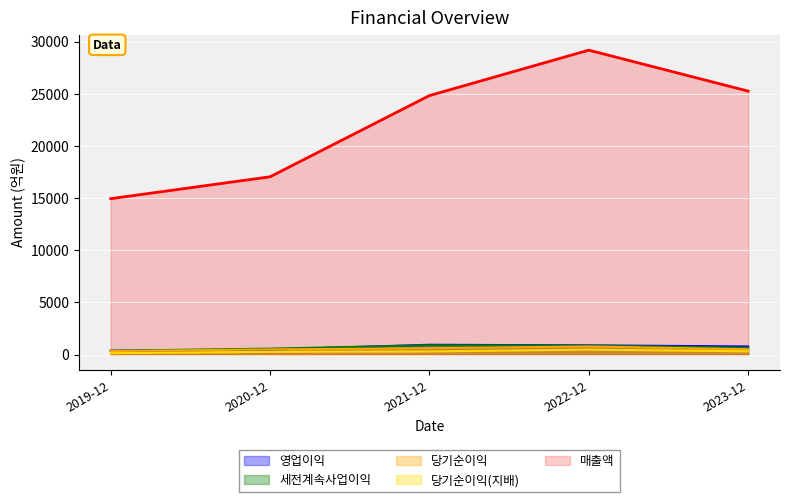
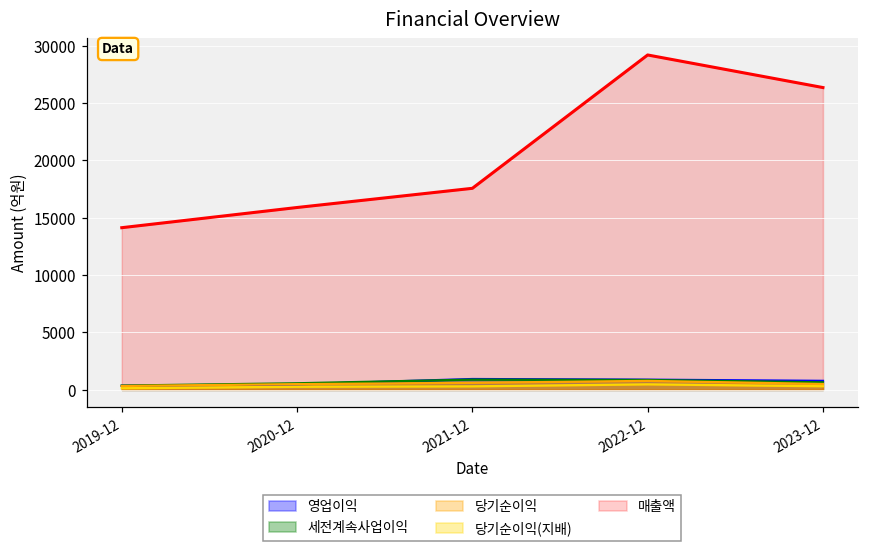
매출액, 2019-12: 15000 -> 14100
매출액, 2020-12: 17000 -> 15900
매출액, 2021-12: 24800 -> 17600
매출액, 2023-12: 25300 -> 26300
